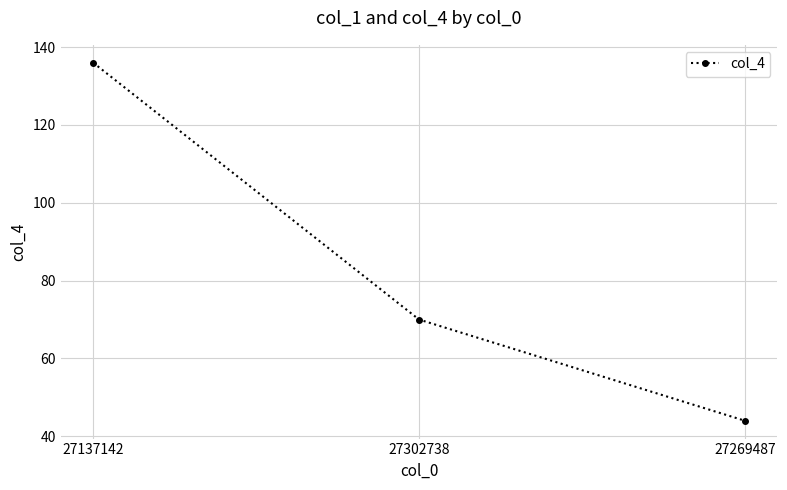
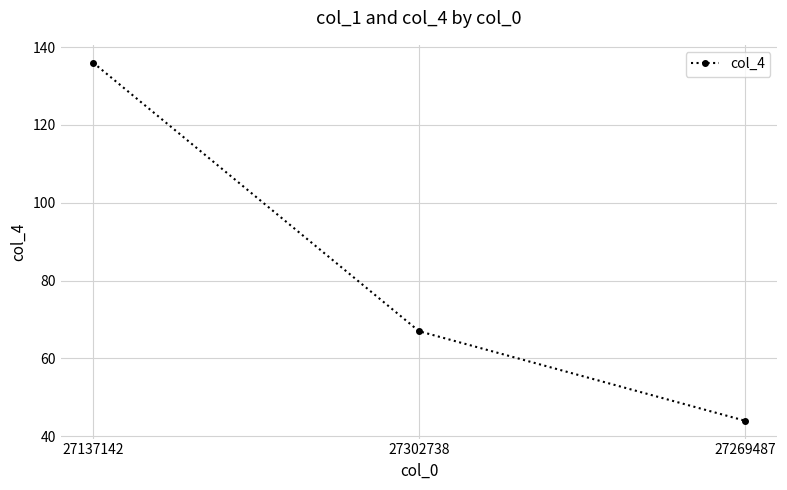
27302738: 70 -> 67
